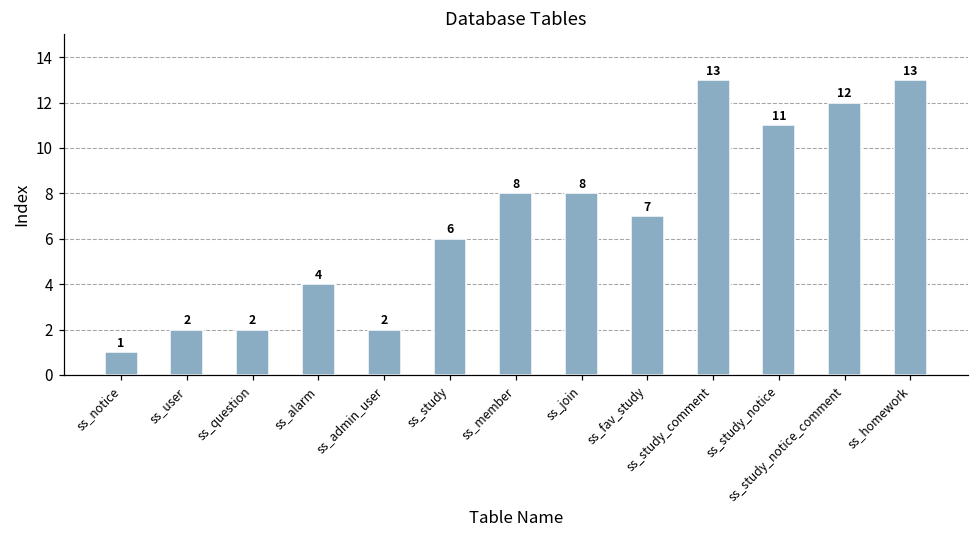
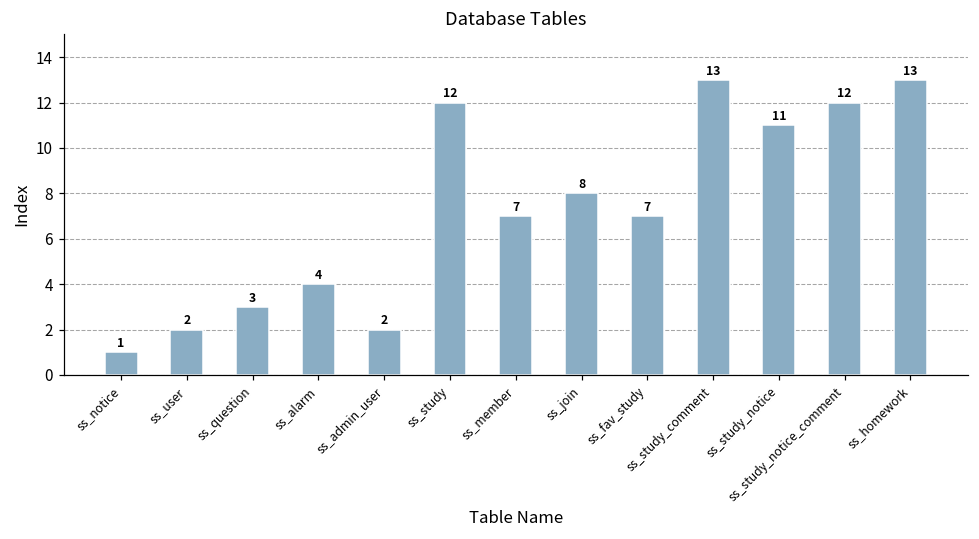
ss_question: 2 -> 3
ss_study: 6 -> 12
ss_member: 8 -> 7
